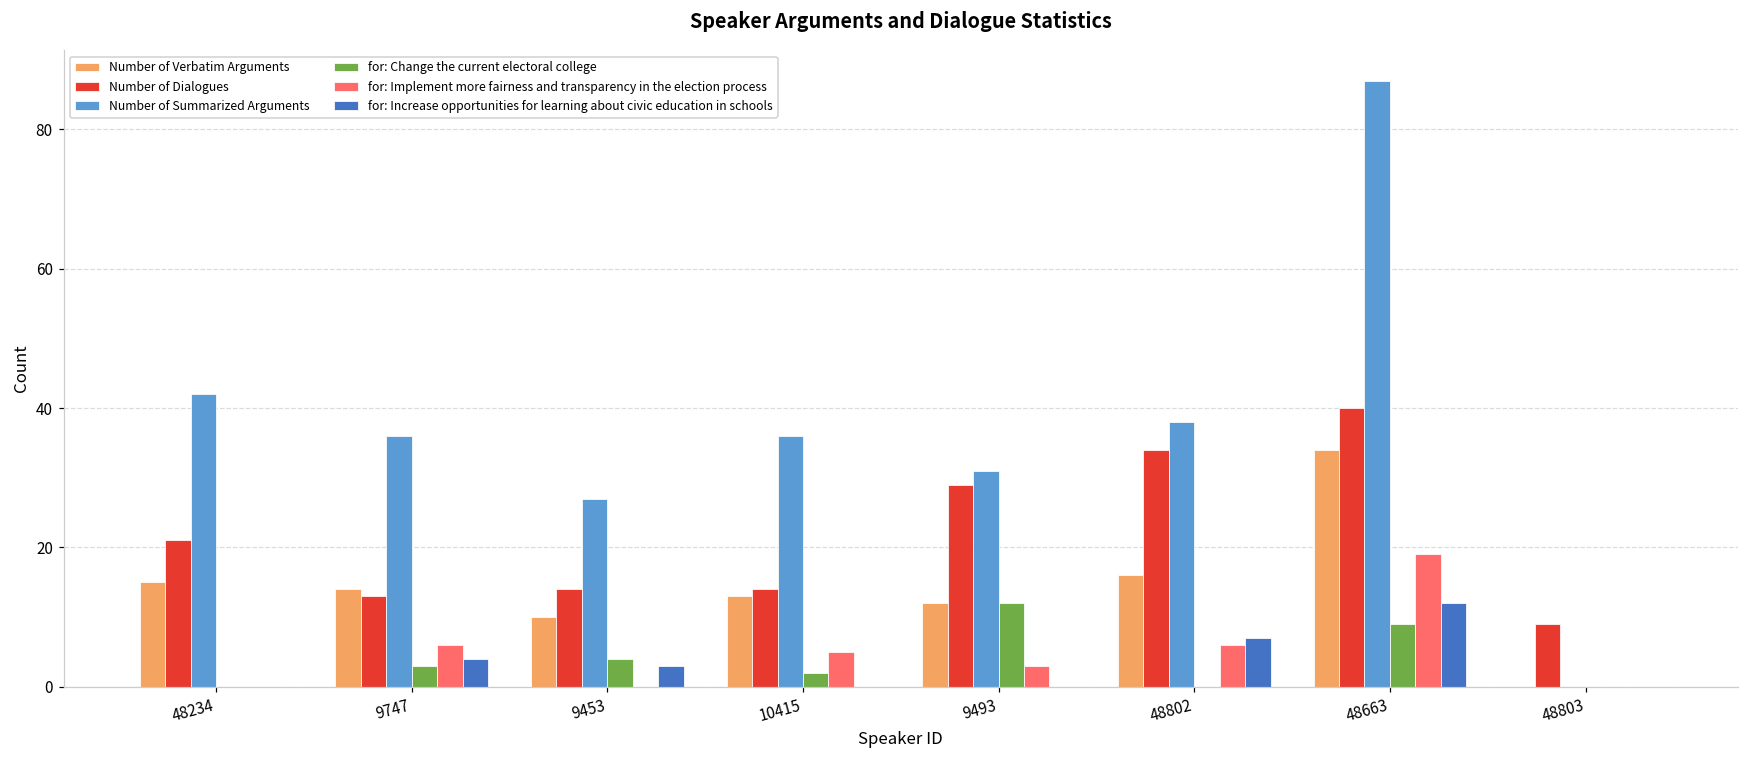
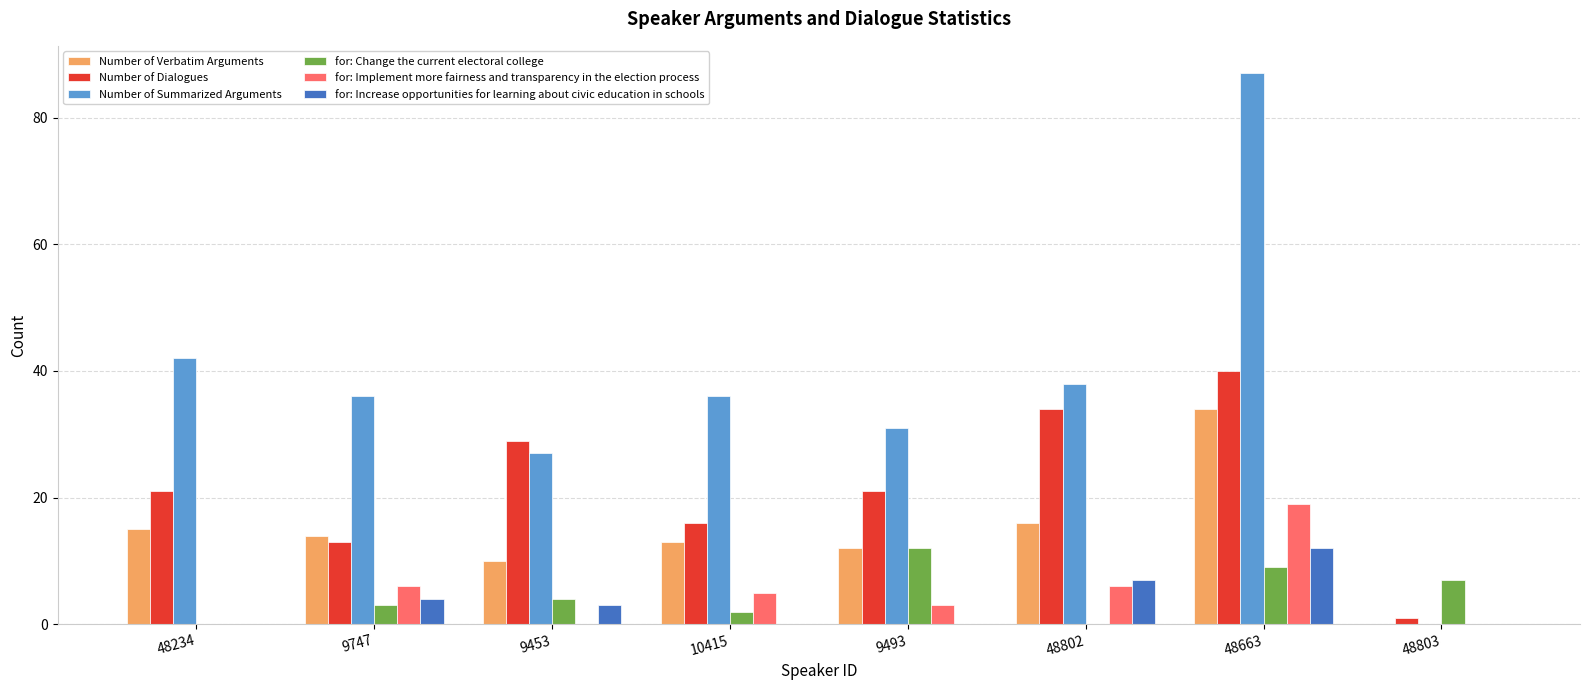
Number of Dialogues, 9453: 14 -> 29
Number of Dialogues, 10415: 14 -> 16
Number of Dialogues, 9493: 29 -> 21
Number of Dialogues, 48803: 9 -> 1
for: Change the current electoral college, 48803: 0 -> 7
